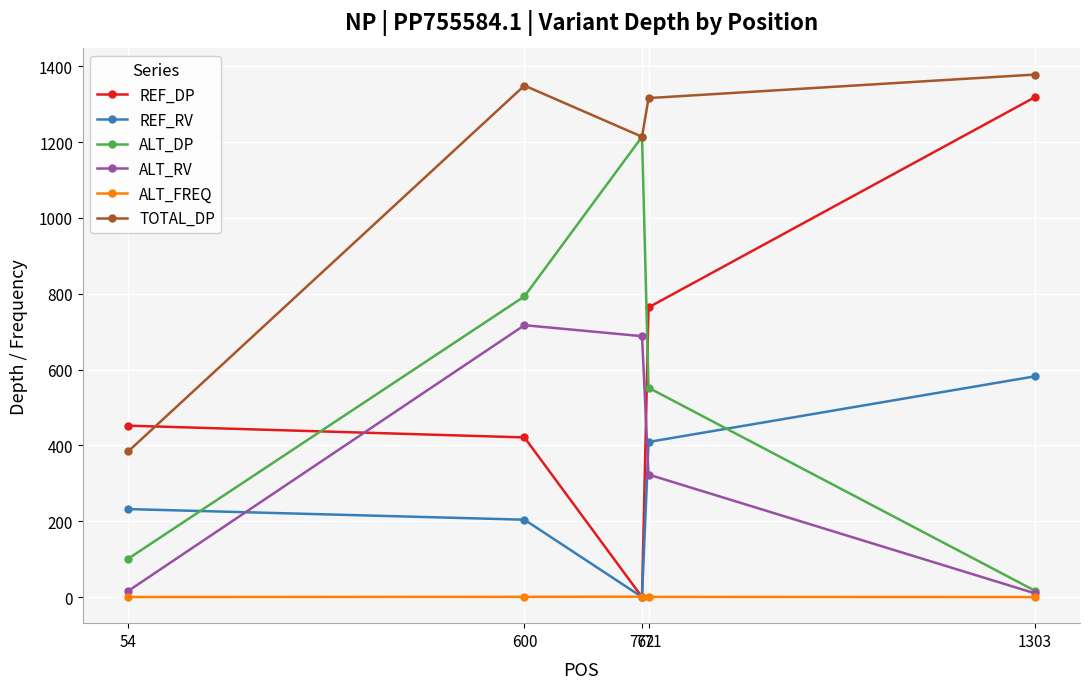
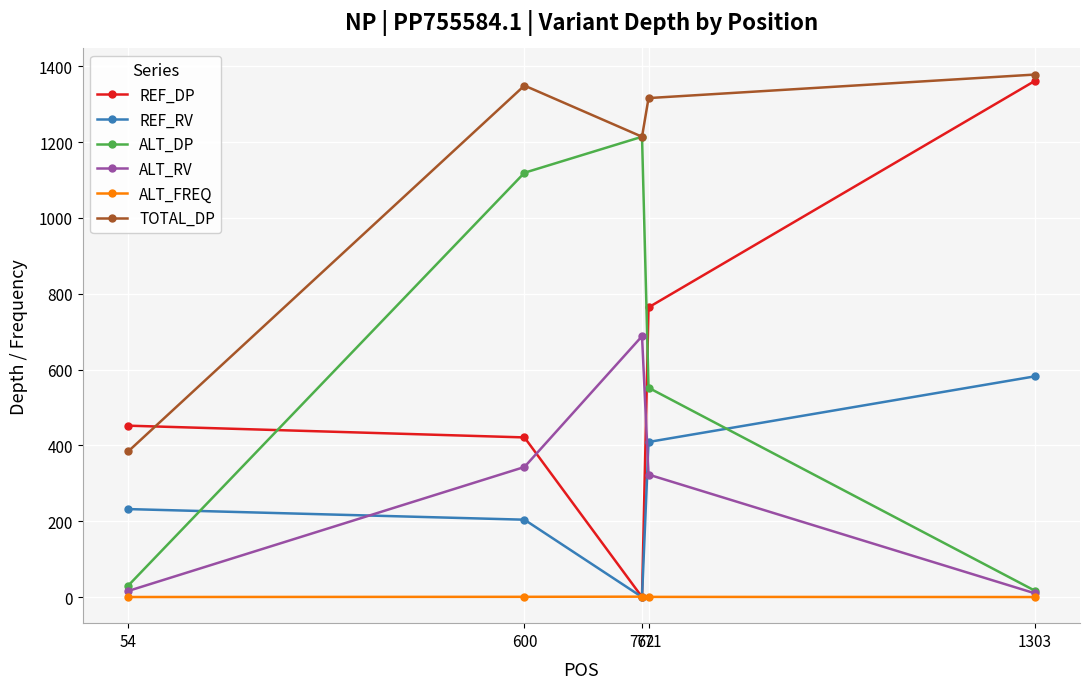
ALT_DP, 54: 100 -> 30
ALT_DP, 600: 790 -> 1120
ALT_RV, 600: 720 -> 340
REF_DP, 1303: 1320 -> 1360
